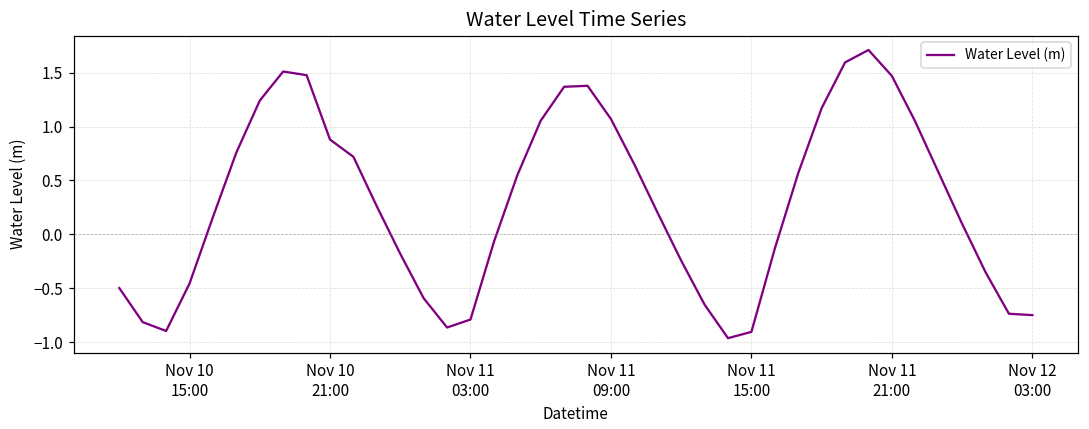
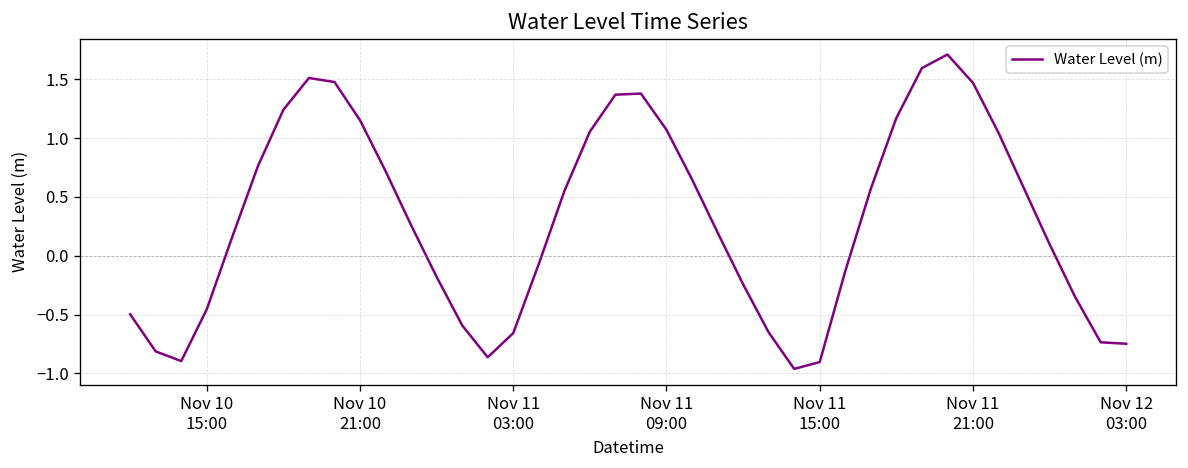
Nov 10 21:00: 0.9 -> 1.2
Nov 11 03:00: -0.8 -> -0.7
